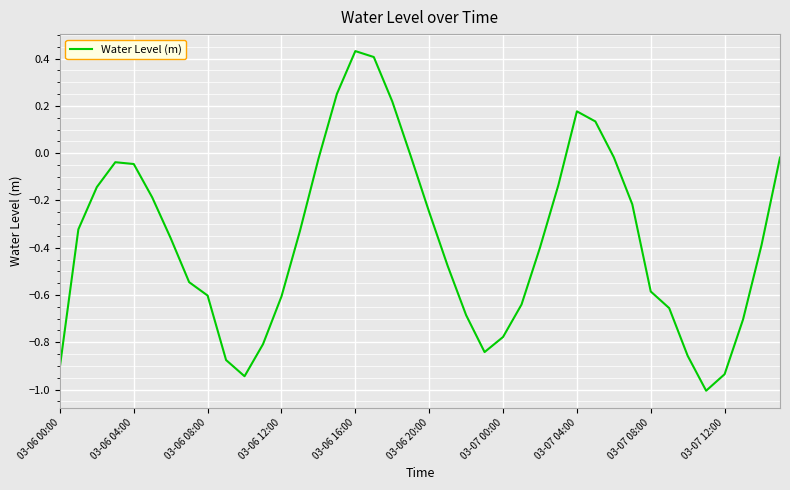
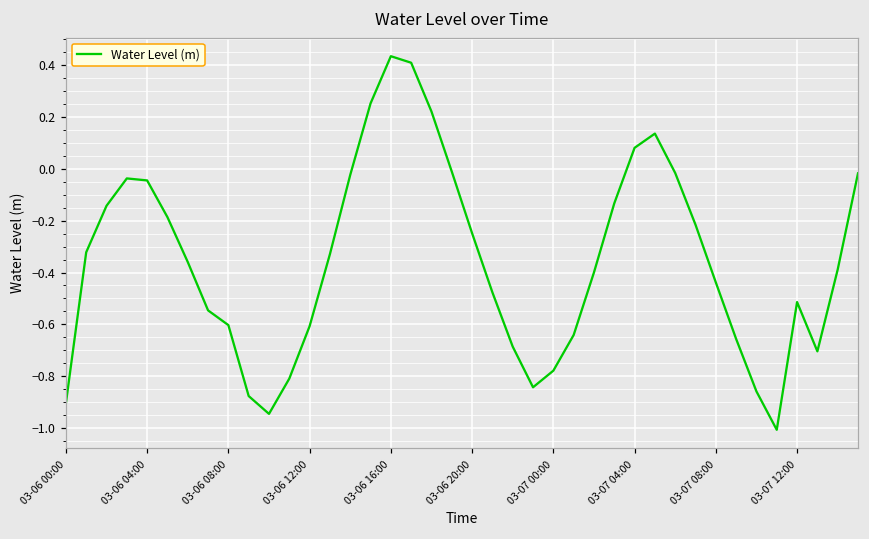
03-07 04:00: 0.18 -> 0.08
03-07 08:00: -0.59 -> -0.44
03-07 12:00: -0.94 -> -0.51
